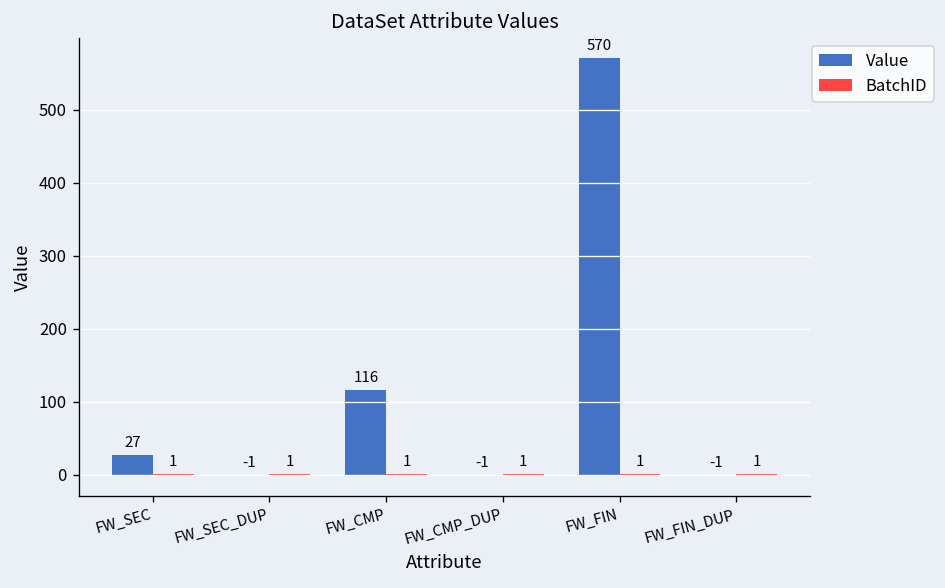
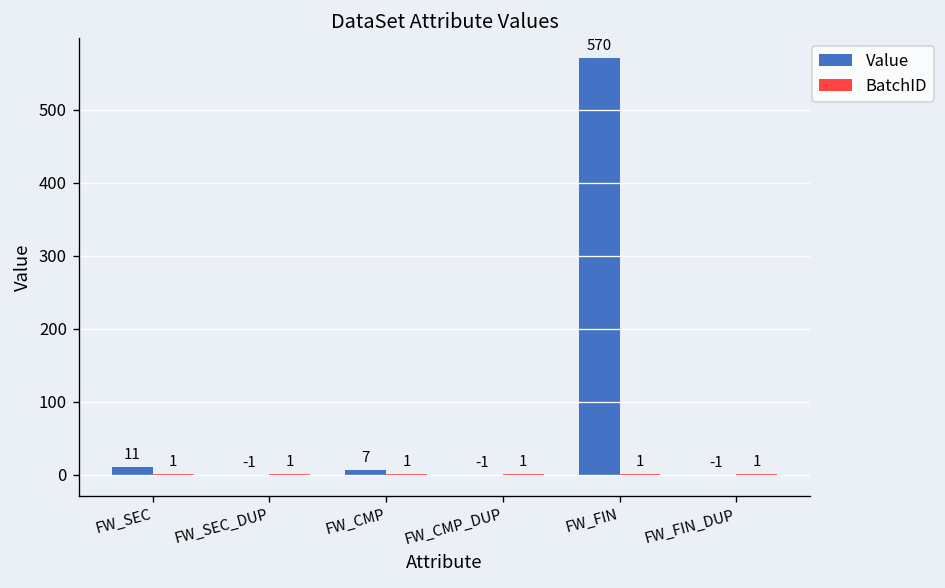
Value, FW_SEC: 27 -> 11
Value, FW_CMP: 116 -> 7
